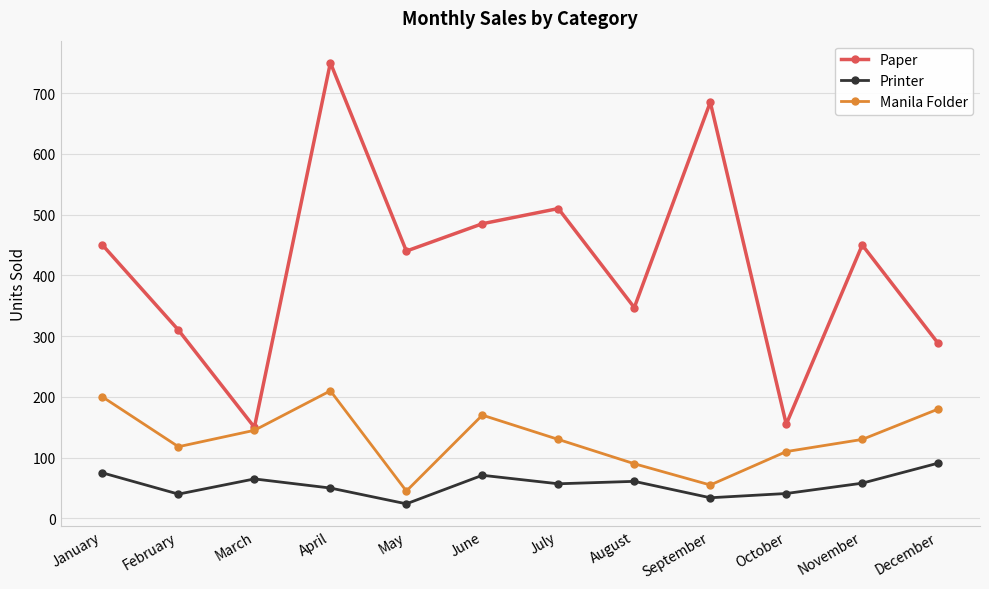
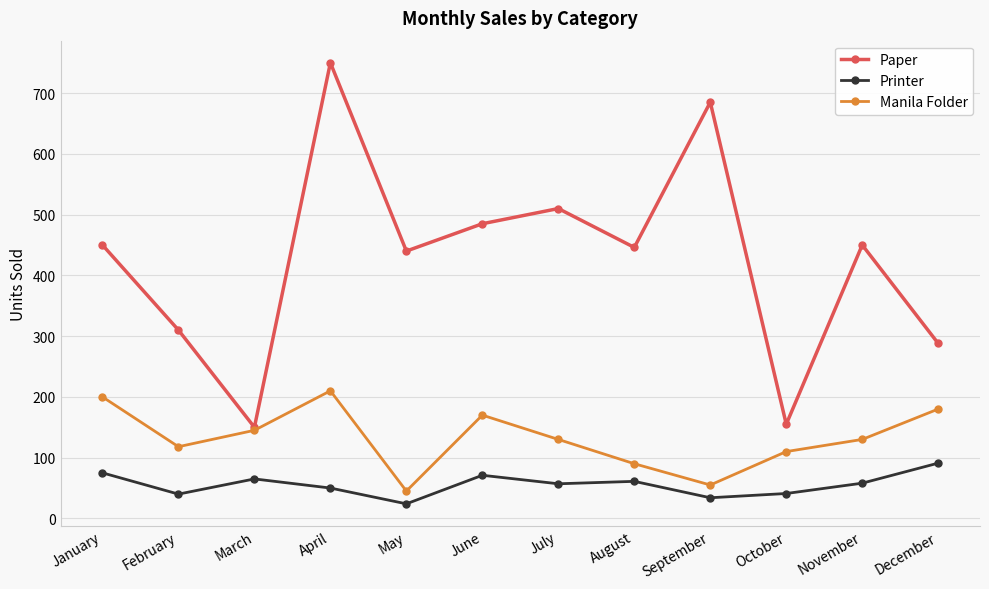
Paper, August: 350 -> 450
